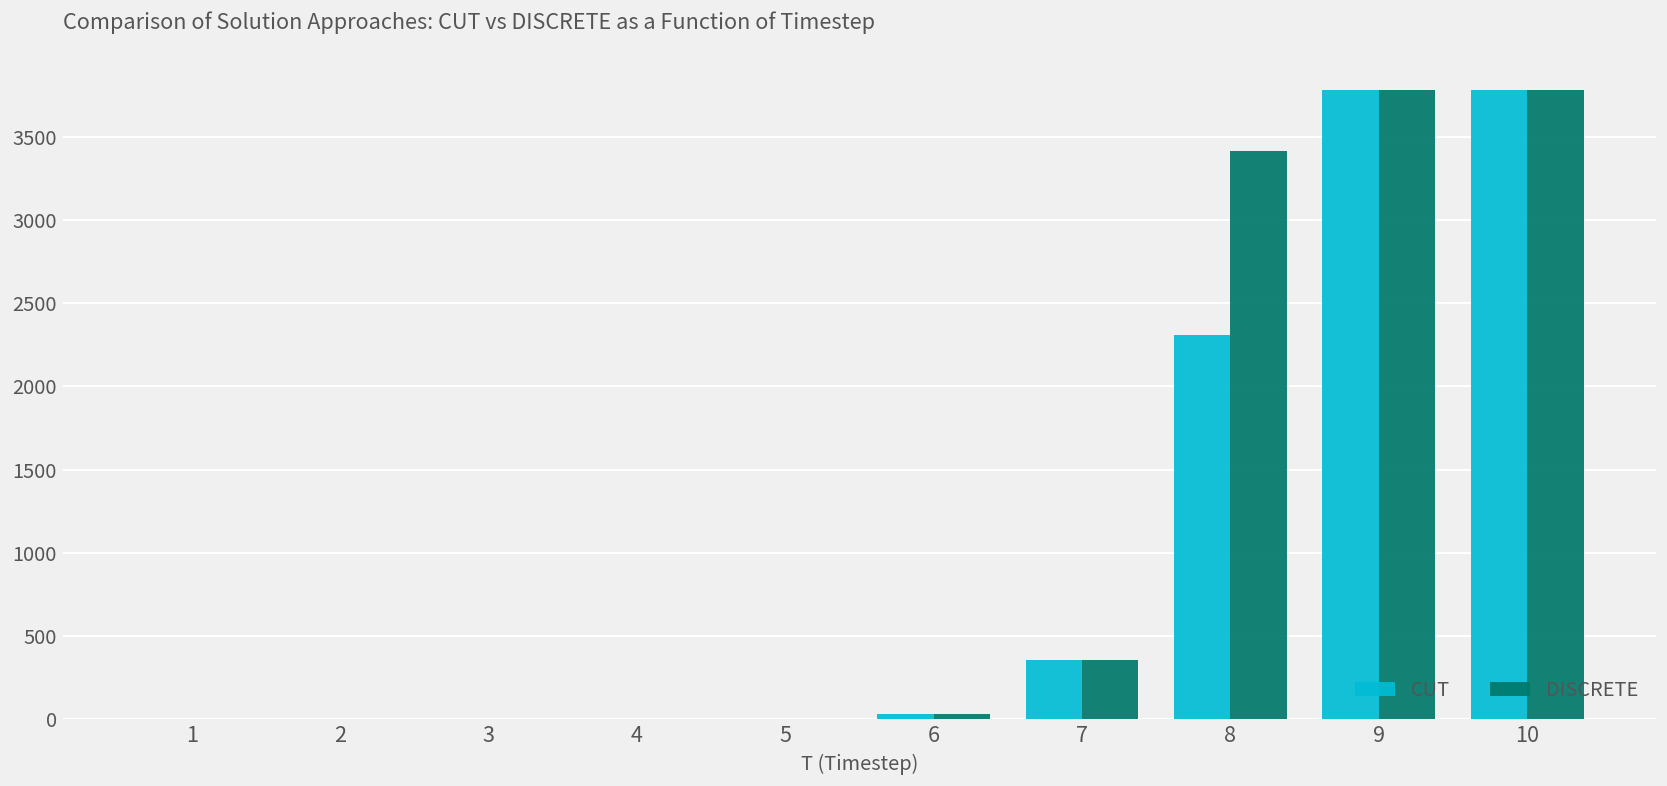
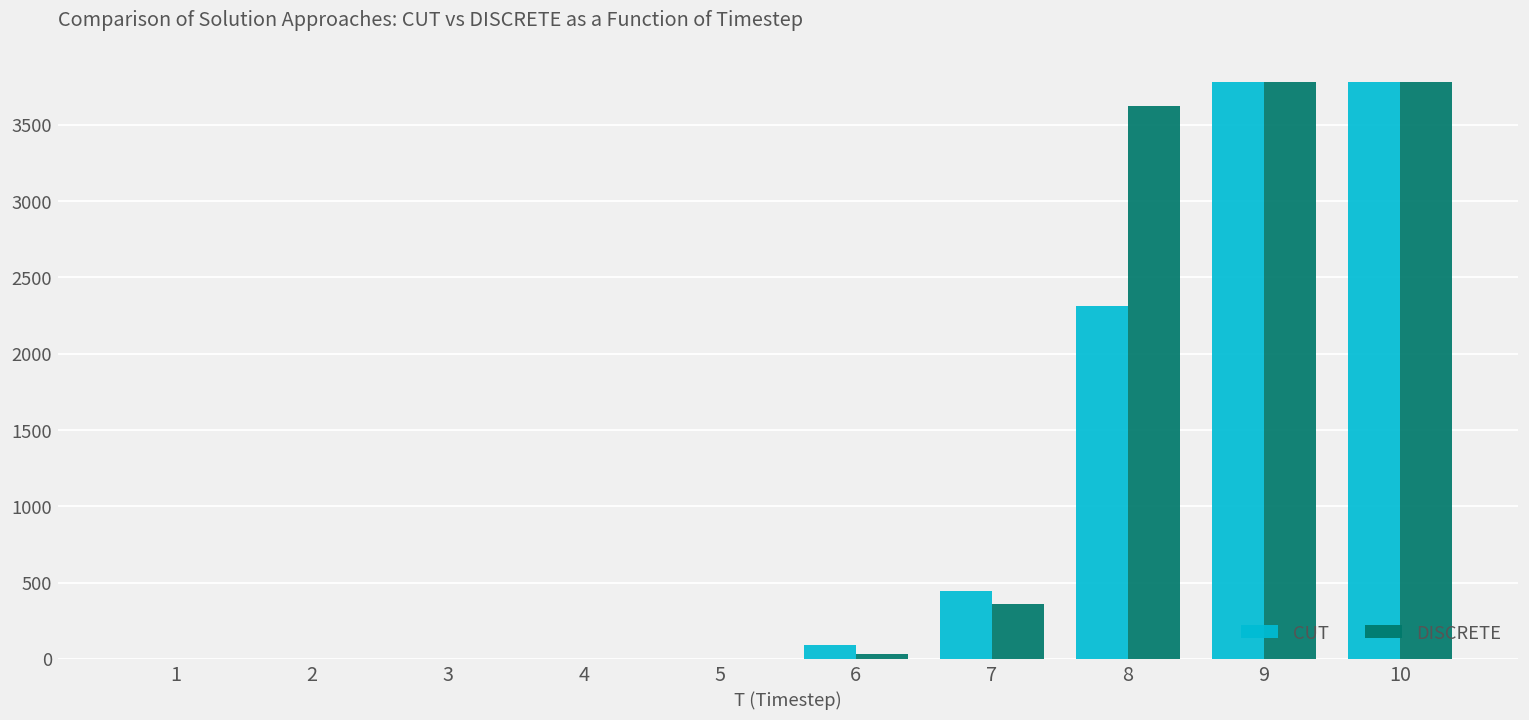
CUT, 6: 30 -> 90
CUT, 7: 360 -> 440
DISCRETE, 8: 3410 -> 3630
